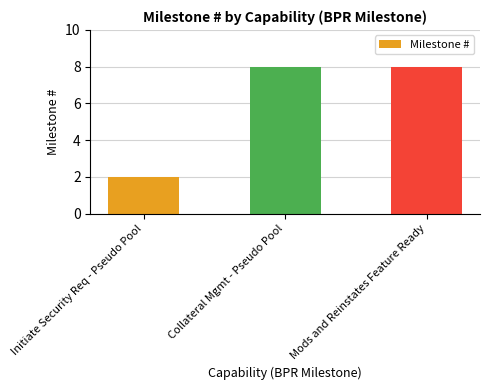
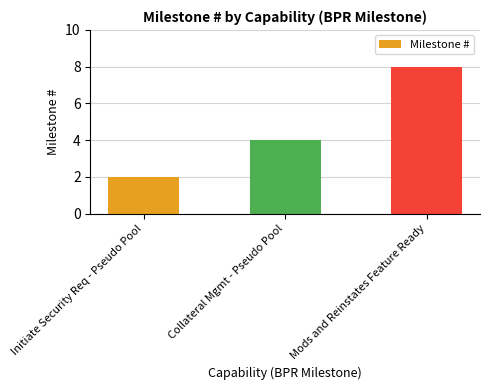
Collateral Mgmt - Pseudo Pool: 8 -> 4
